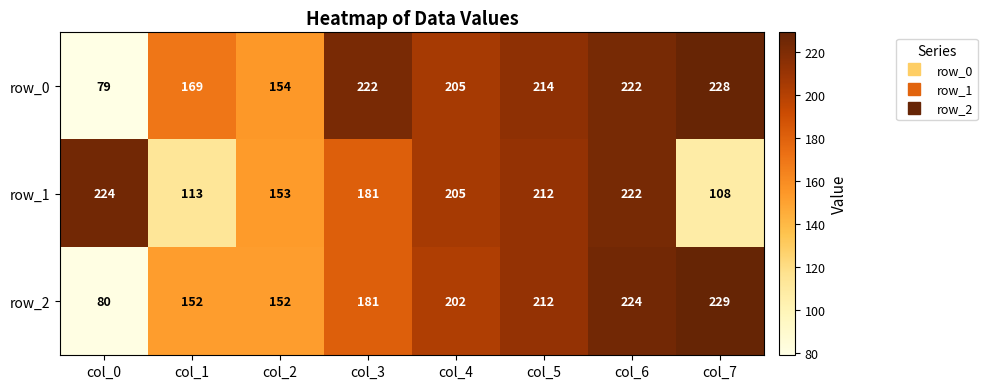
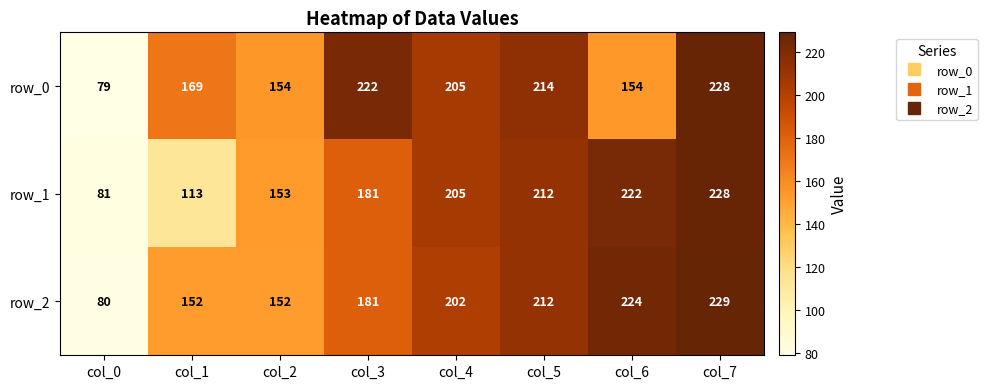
row_0, col_6: 222 -> 154
row_1, col_0: 224 -> 81
row_1, col_7: 108 -> 228
